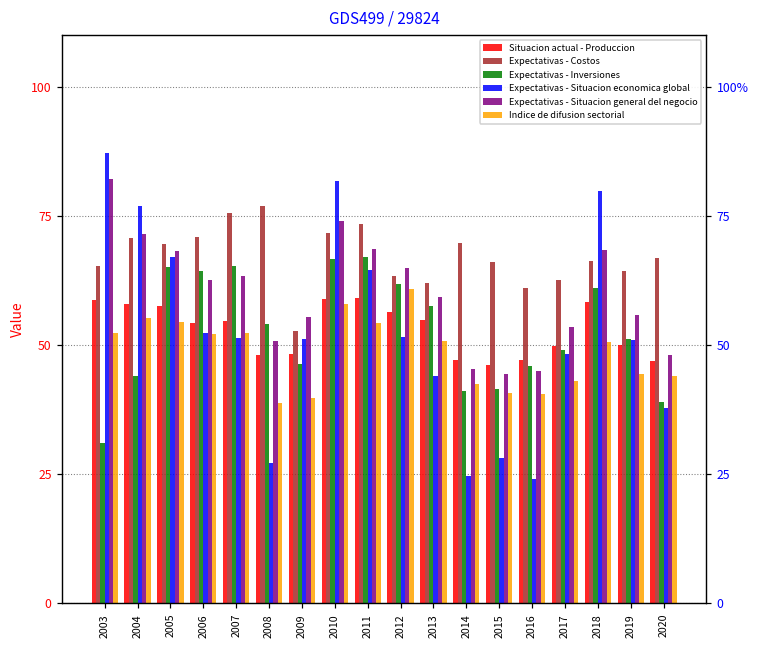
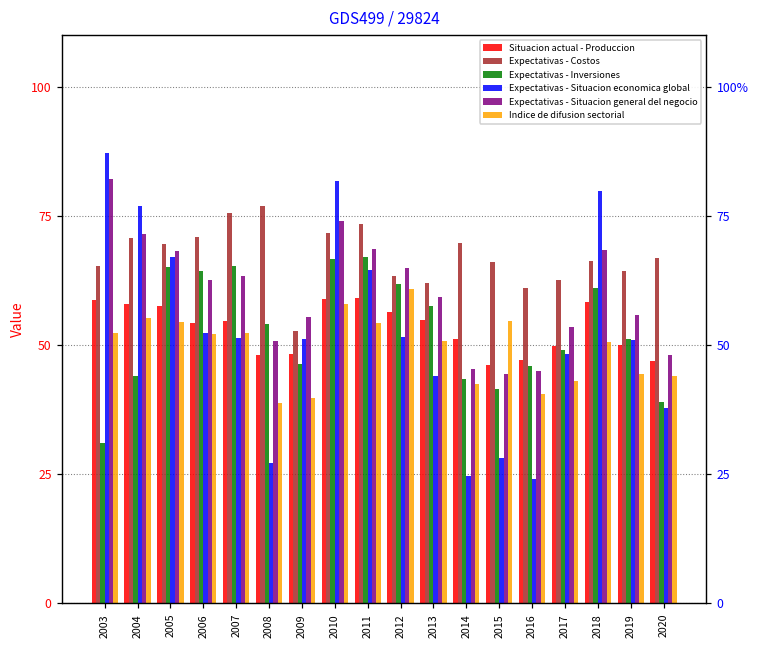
Situacion actual - Produccion, 2014: 47 -> 51
Expectativas - Inversiones, 2014: 41 -> 44
Indice de difusion sectorial, 2015: 41 -> 55
